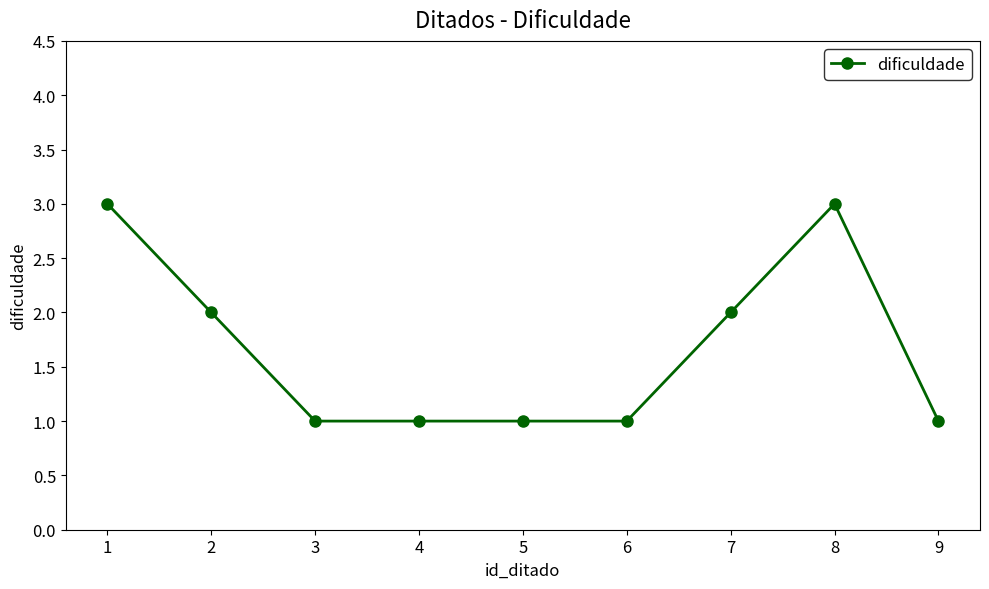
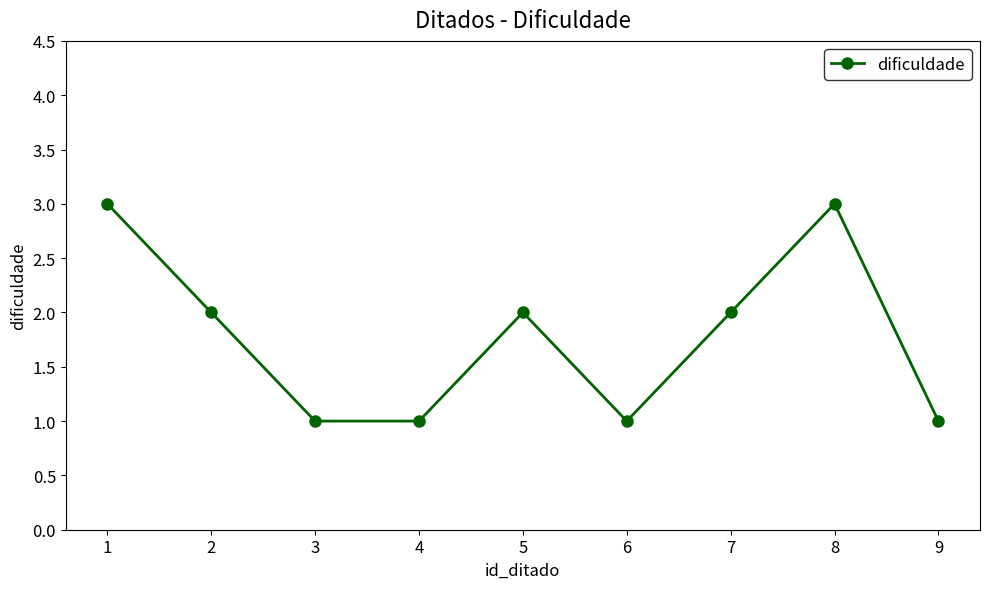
5: 1 -> 2
